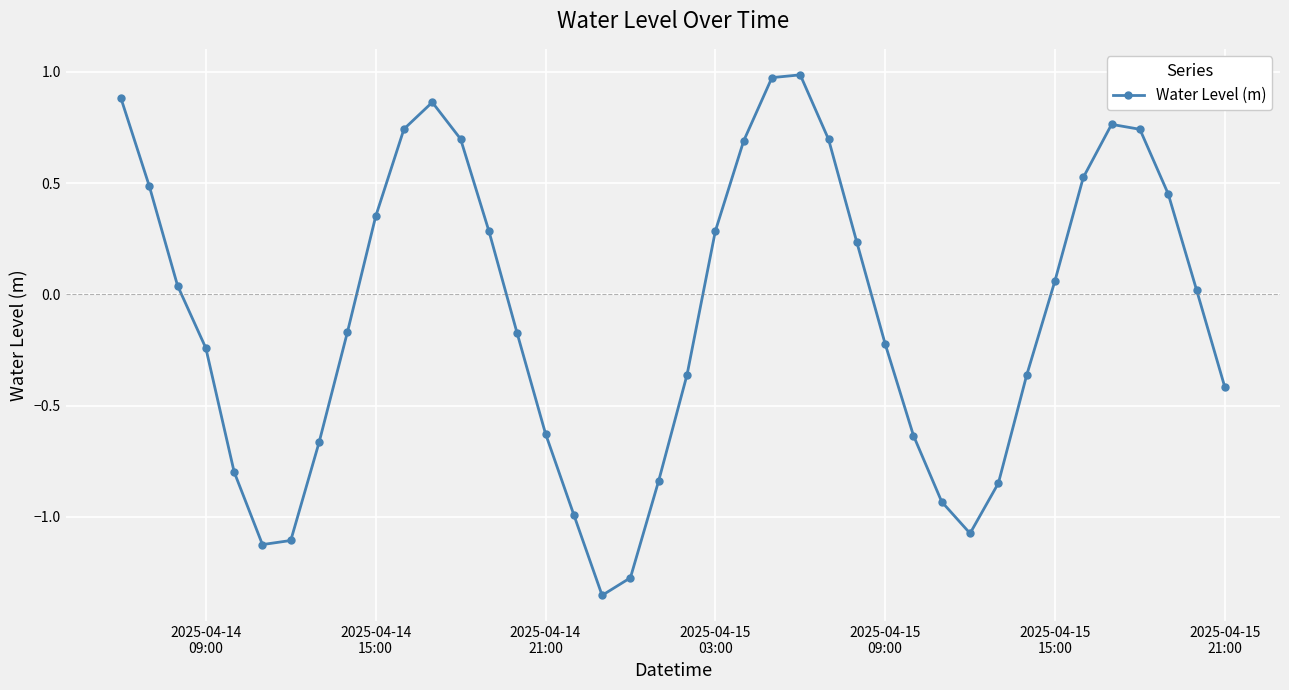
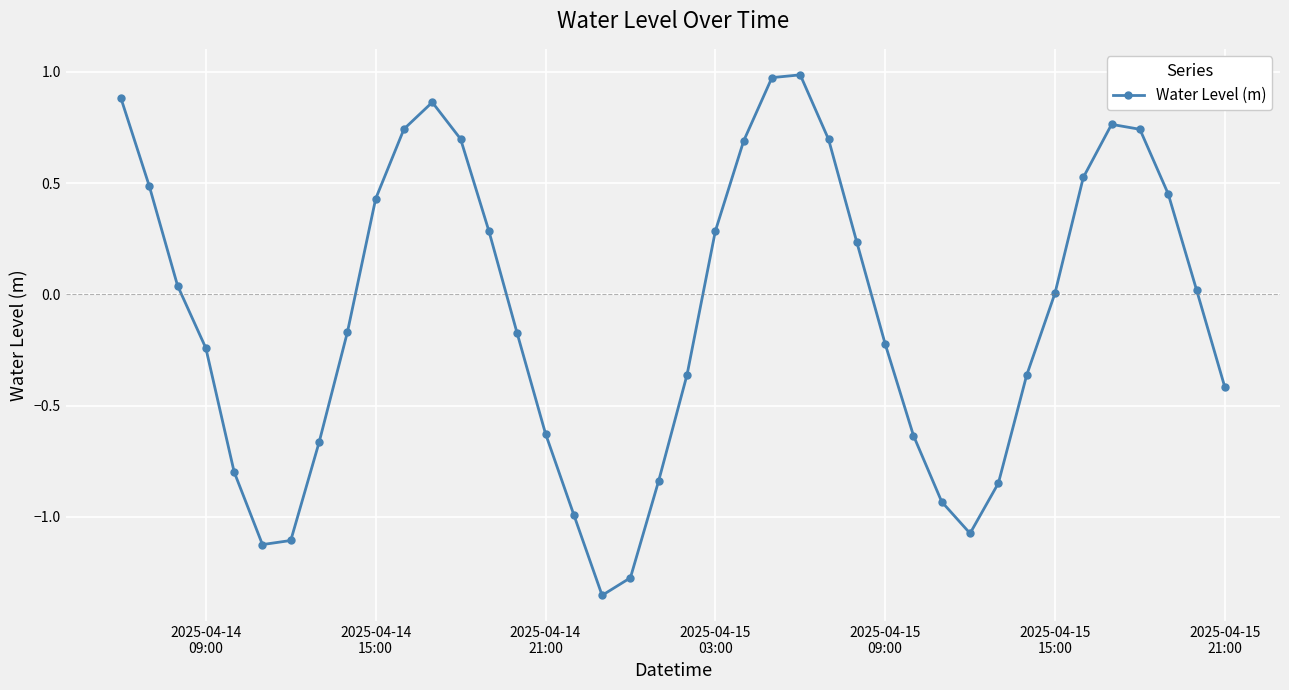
2025-04-14 15:00: 0.35 -> 0.43
2025-04-15 15:00: 0.06 -> 0.01
